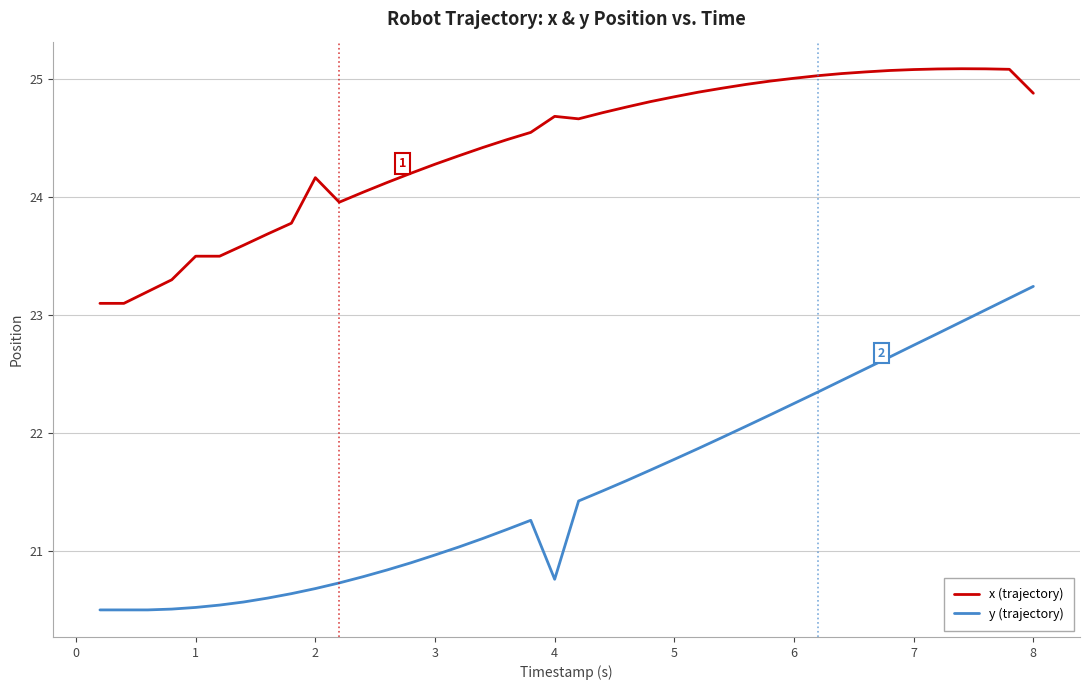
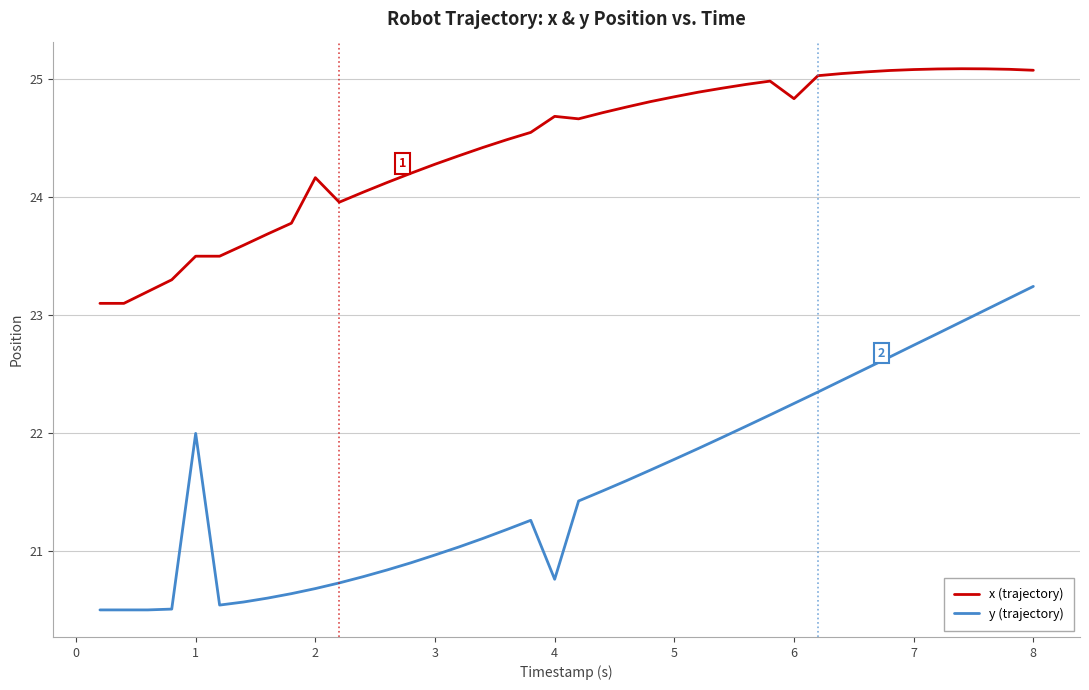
y (trajectory), 1: 20.52 -> 22.00
x (trajectory), 6: 25.01 -> 24.84
x (trajectory), 8: 24.88 -> 25.08
